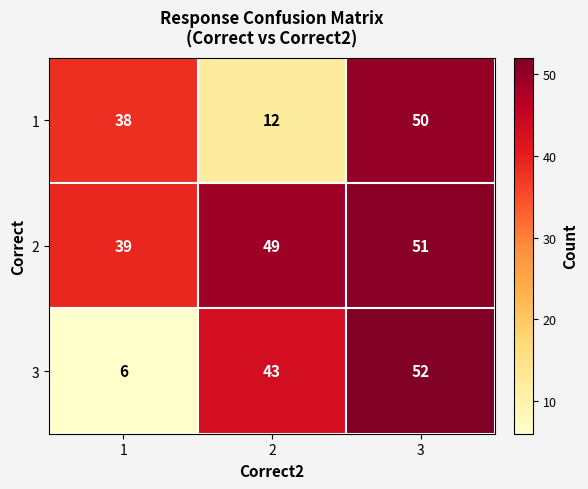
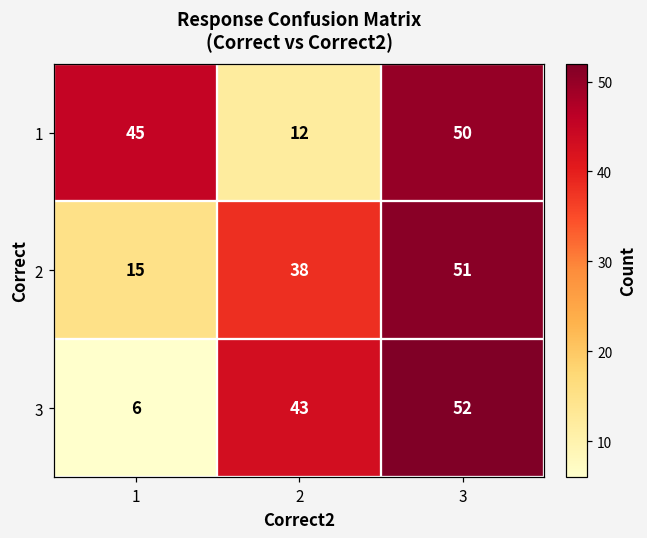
1, 1: 38 -> 45
2, 1: 39 -> 15
2, 2: 49 -> 38
